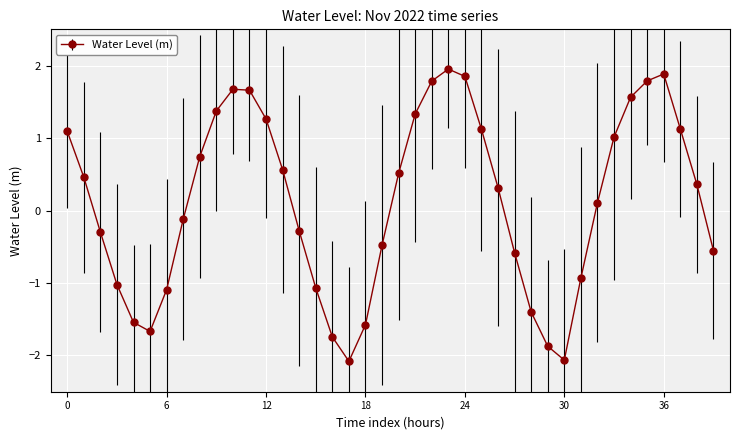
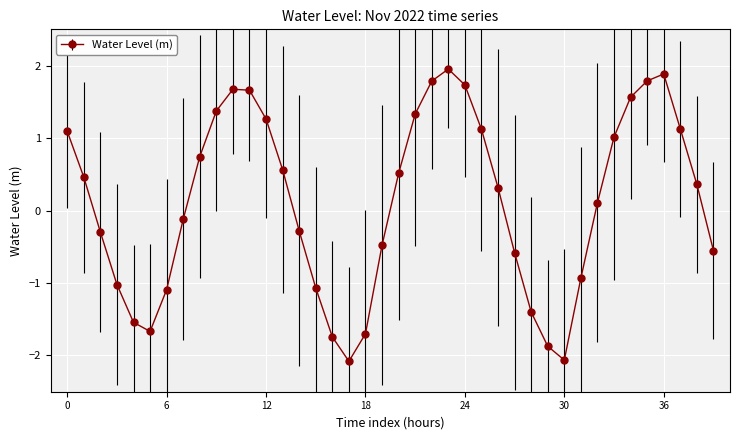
18: -1.6 -> -1.7
24: 1.9 -> 1.7
